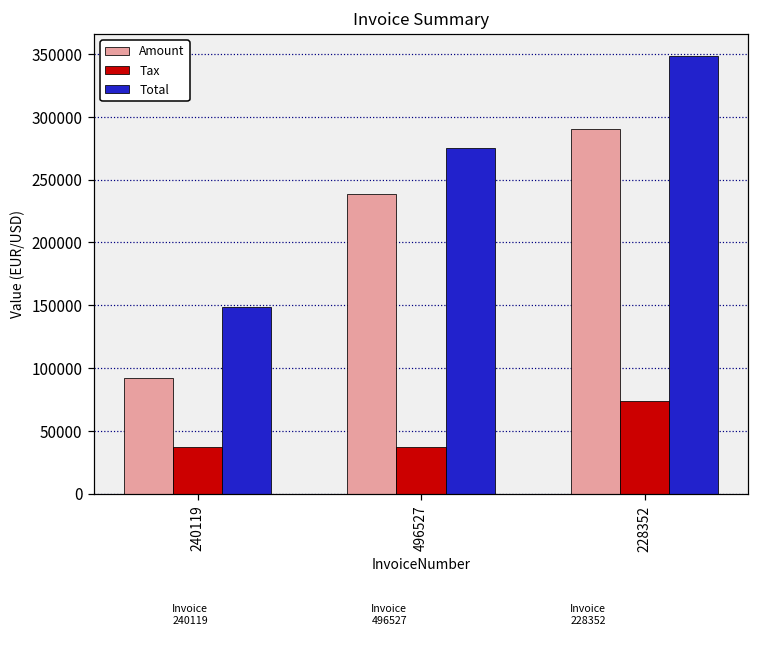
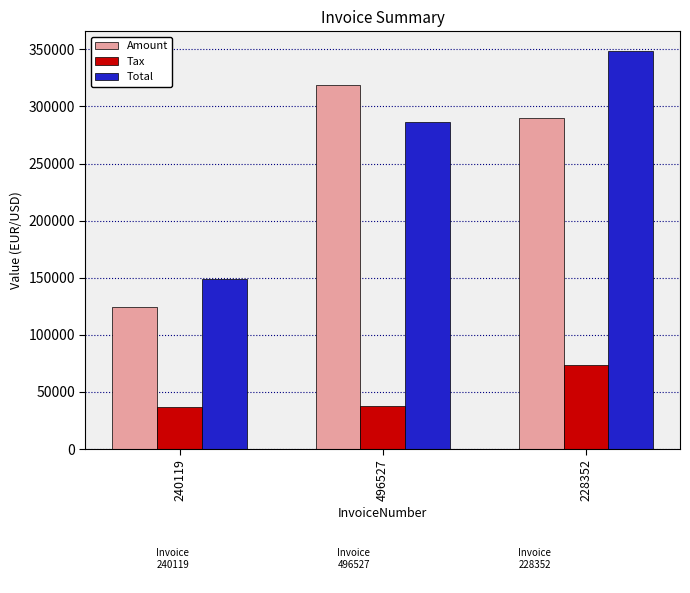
Amount, 240119: 92000 -> 124000
Amount, 496527: 239000 -> 319000
Total, 496527: 275000 -> 286000
